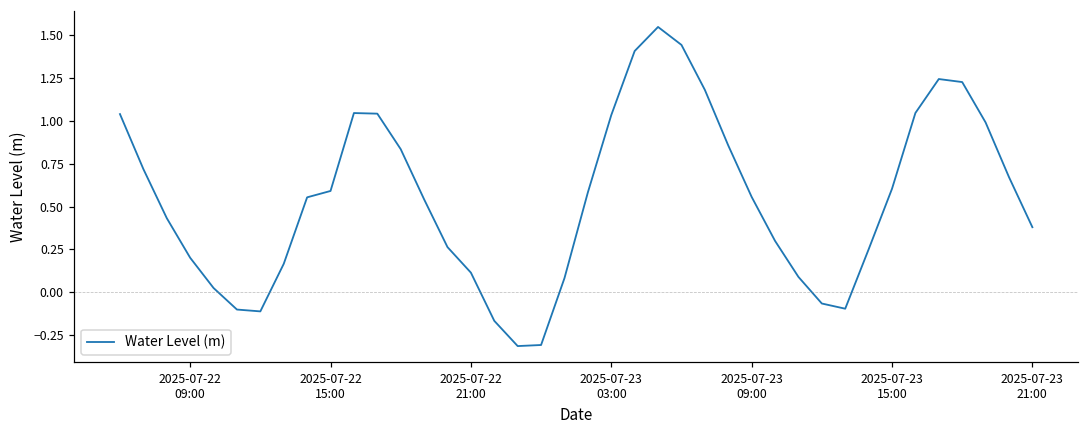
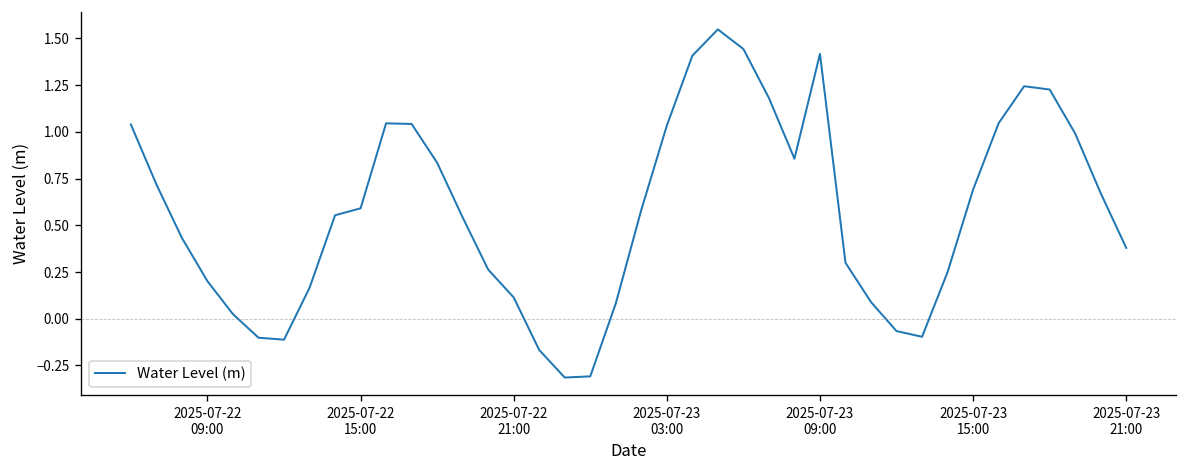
2025-07-23 09:00: 0.56 -> 1.42
2025-07-23 15:00: 0.60 -> 0.69
